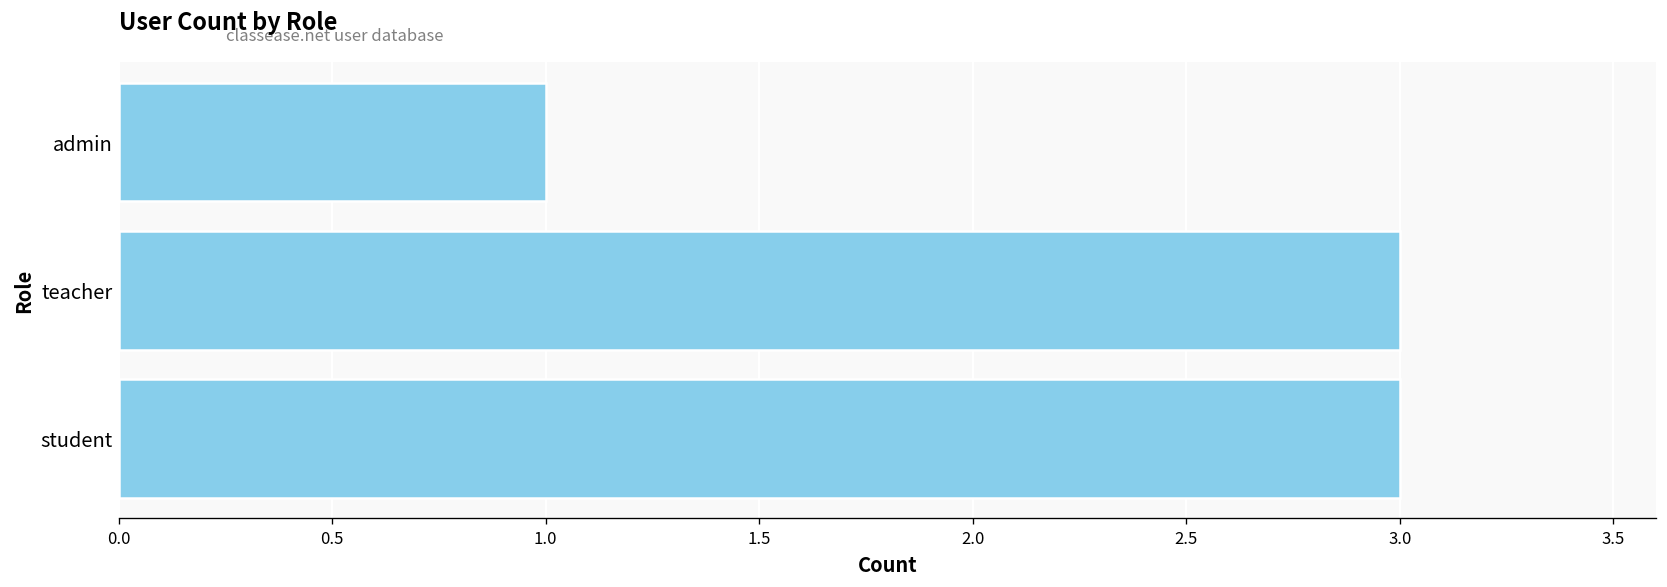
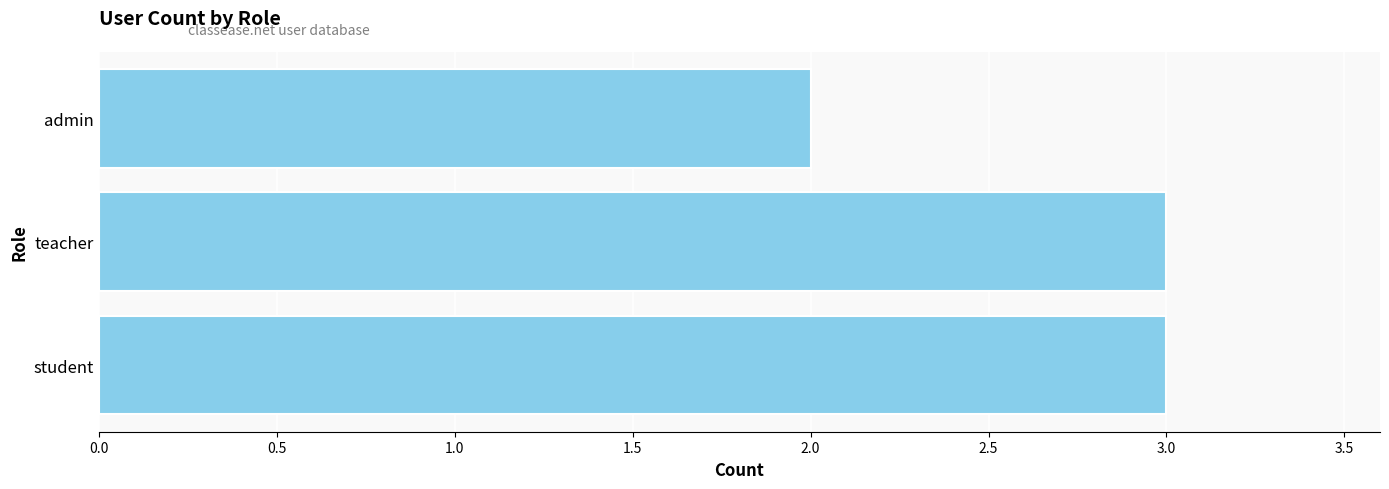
admin: 1 -> 2
